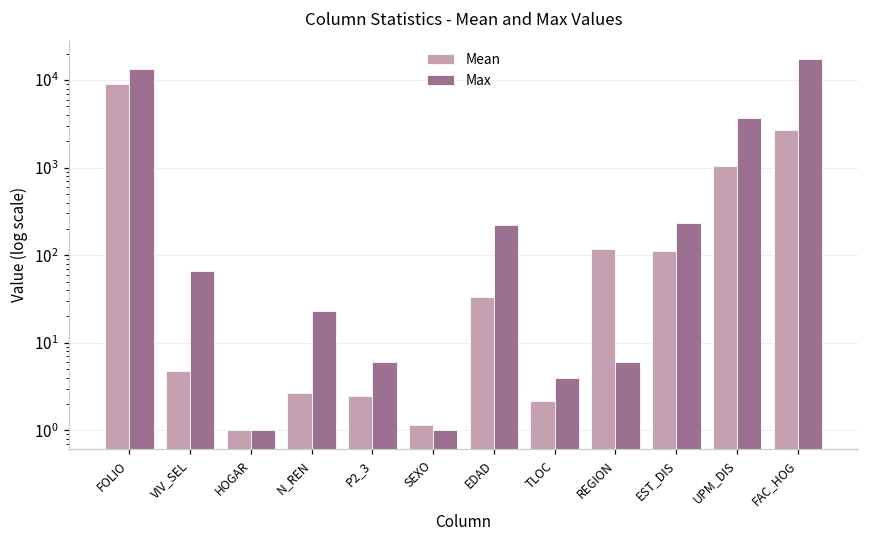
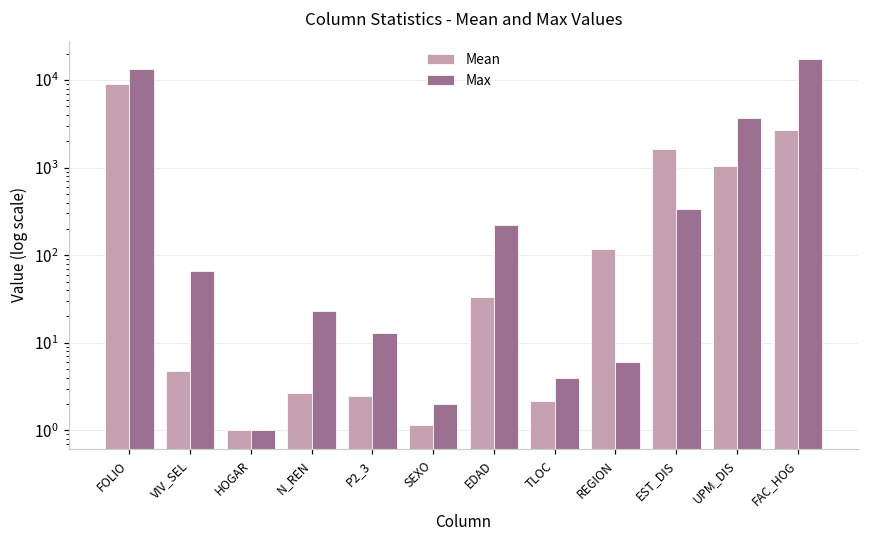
Max, P2_3: 6 -> 13
Max, SEXO: 1 -> 2
Mean, EST_DIS: 110 -> 1600
Max, EST_DIS: 240 -> 340
